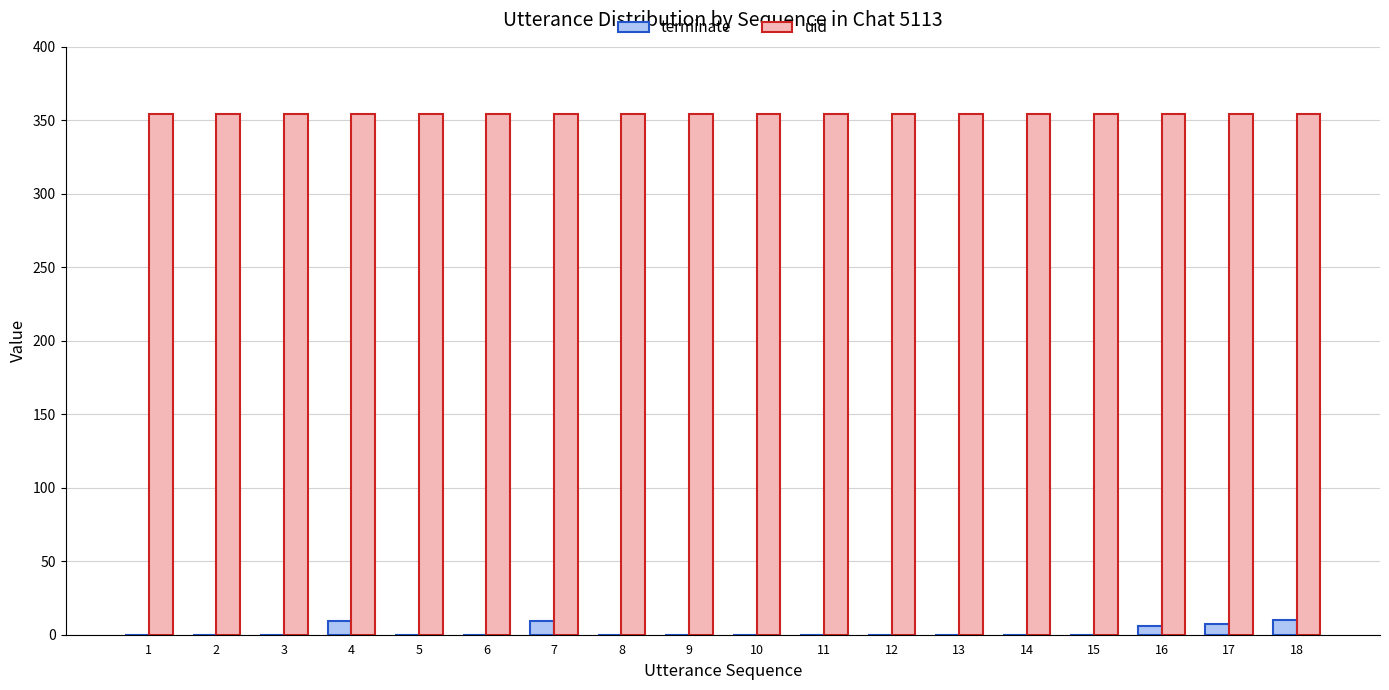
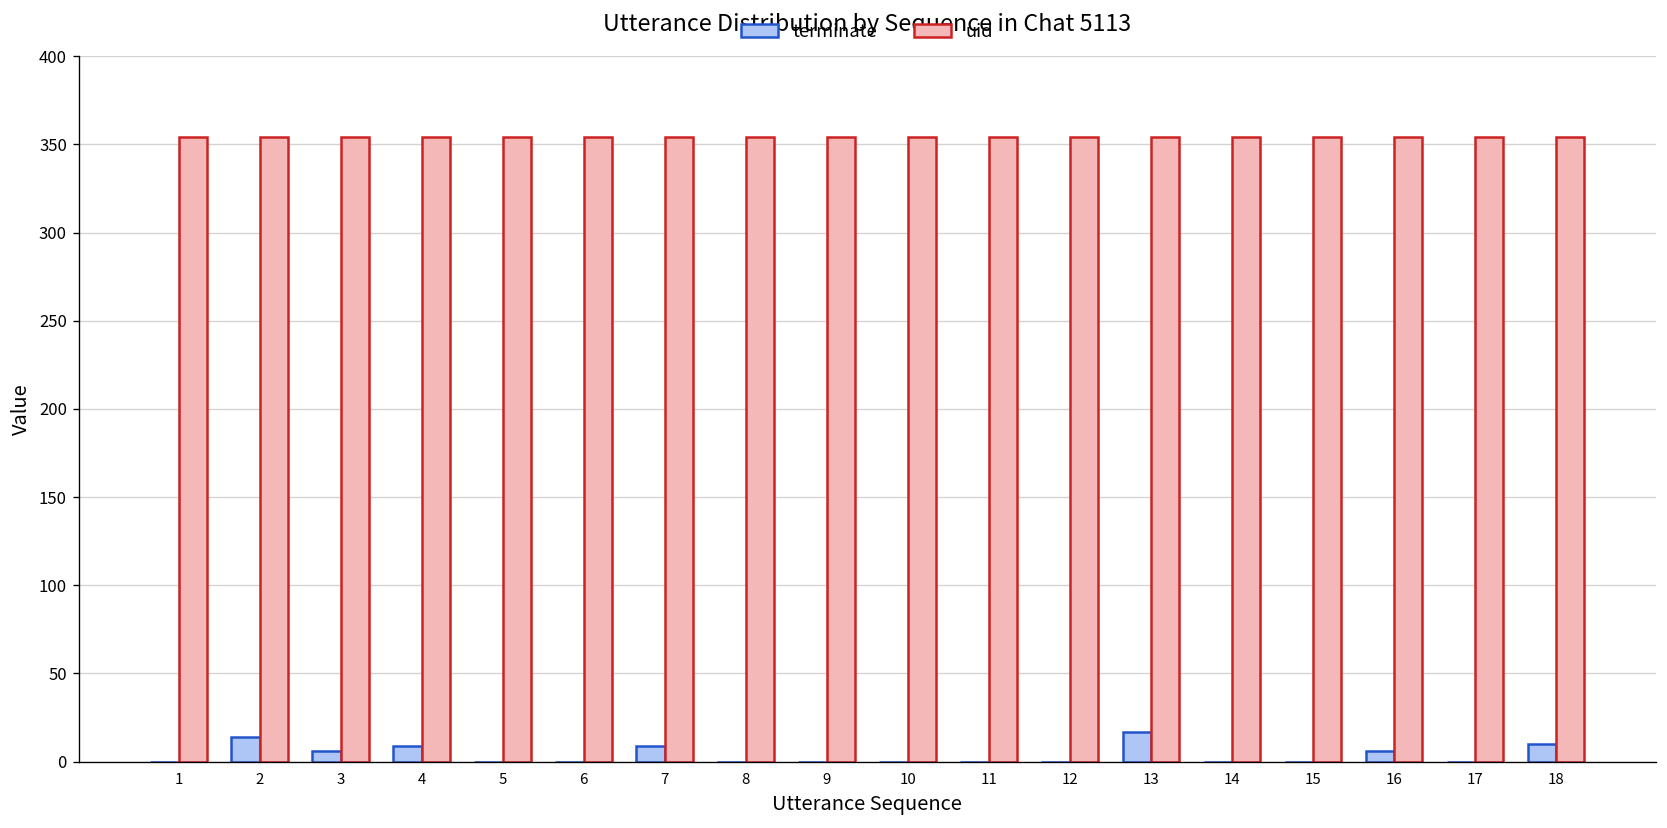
terminate, 2: 0 -> 14
terminate, 3: 0 -> 6
terminate, 13: 0 -> 17
terminate, 17: 7 -> 0
